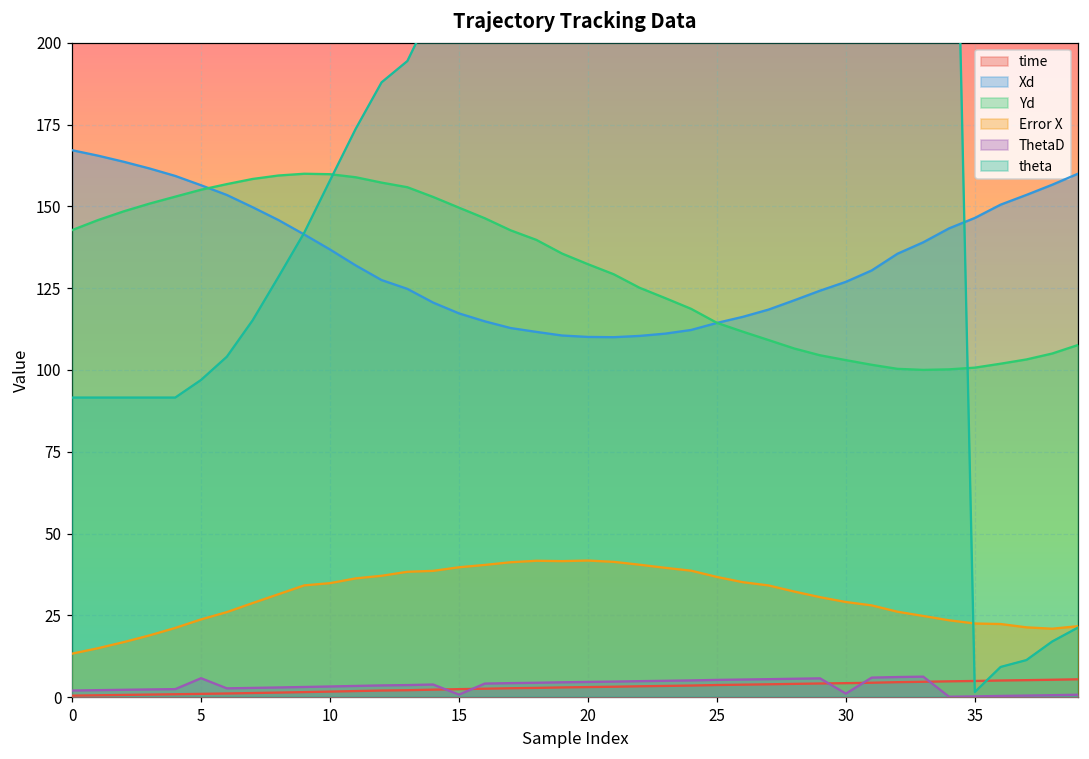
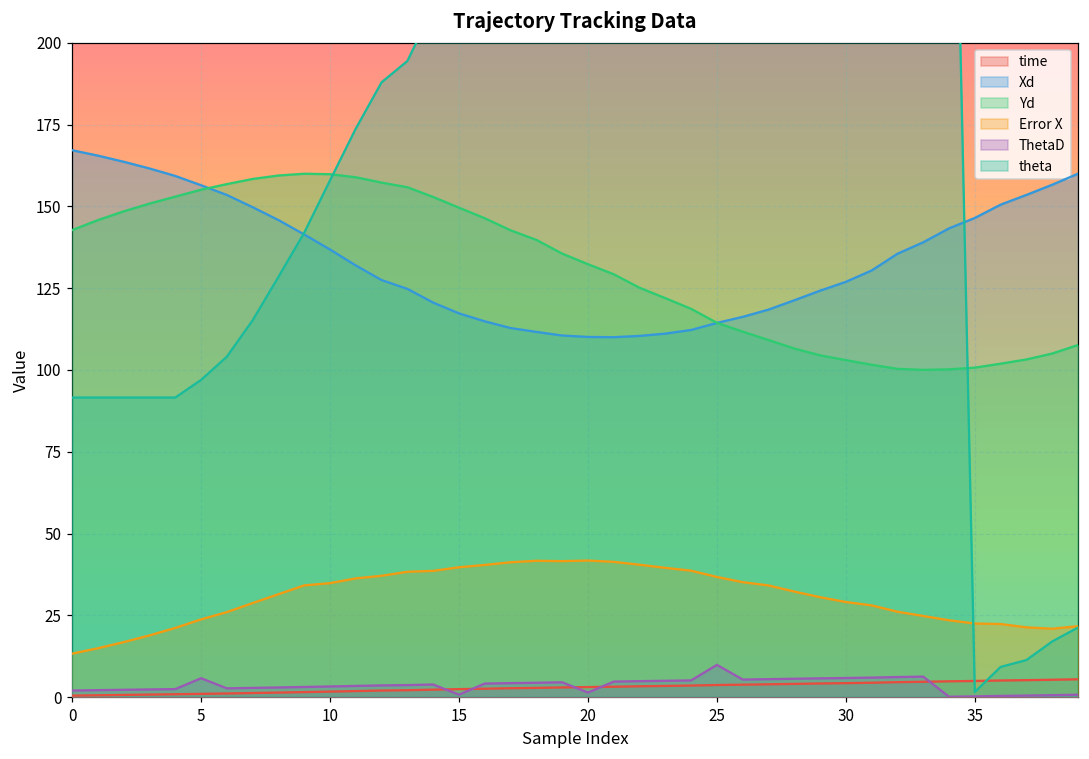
ThetaD, 20: 5 -> 1
ThetaD, 25: 5 -> 10
ThetaD, 30: 1 -> 6
